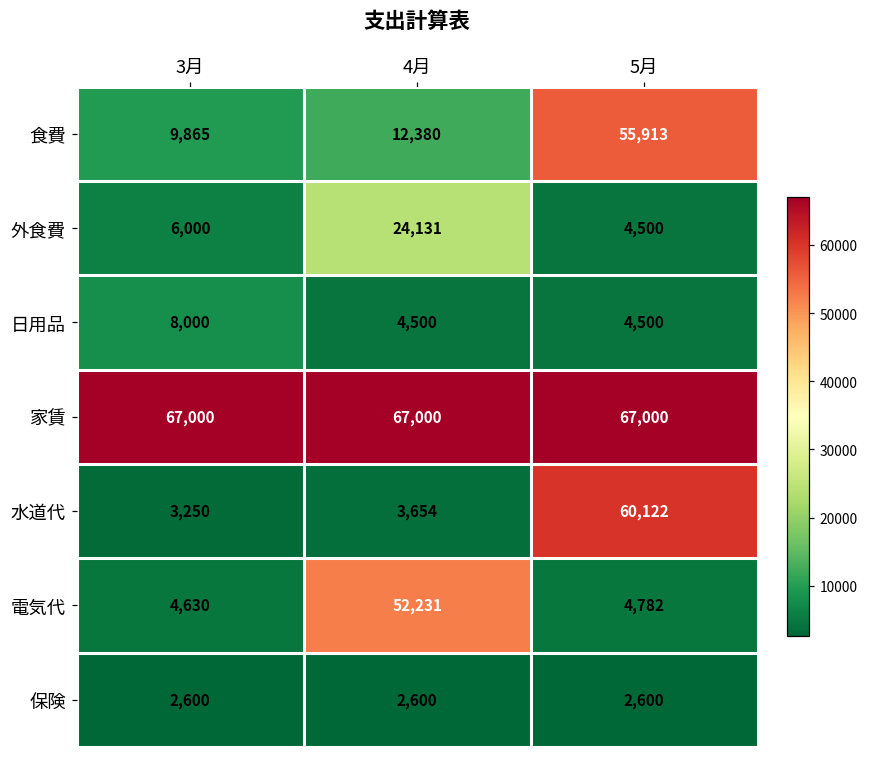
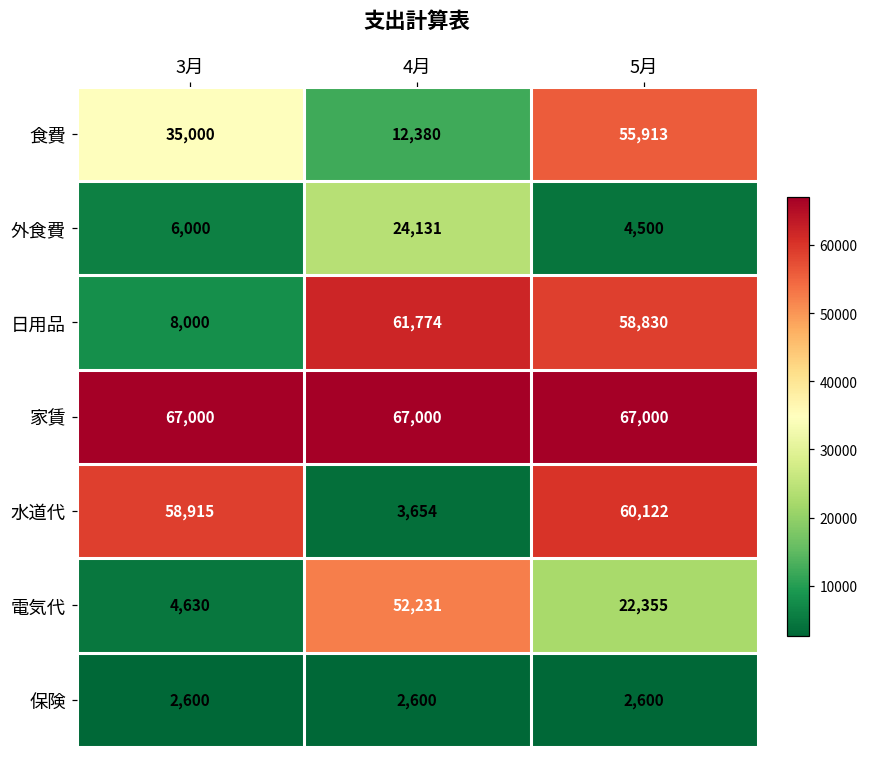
食費, 3月: 9,865 -> 35,000
日用品, 4月: 4,500 -> 61,774
日用品, 5月: 4,500 -> 58,830
水道代, 3月: 3,250 -> 58,915
電気代, 5月: 4,782 -> 22,355
